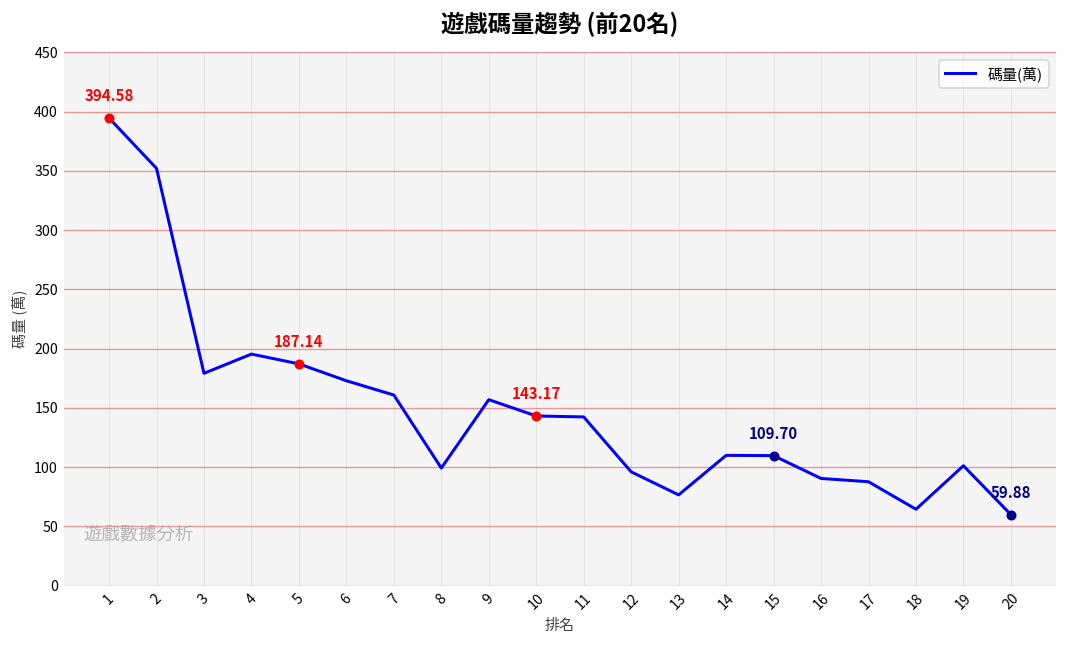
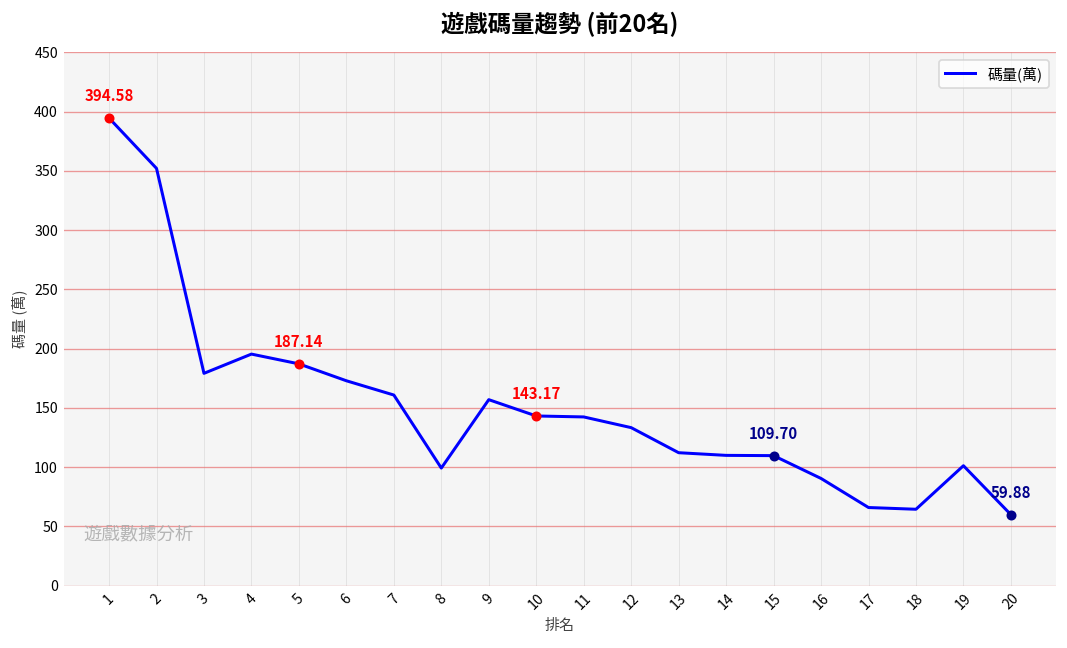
碼量(萬), 12: 100 -> 130
碼量(萬), 13: 80 -> 110
碼量(萬), 17: 90 -> 70
